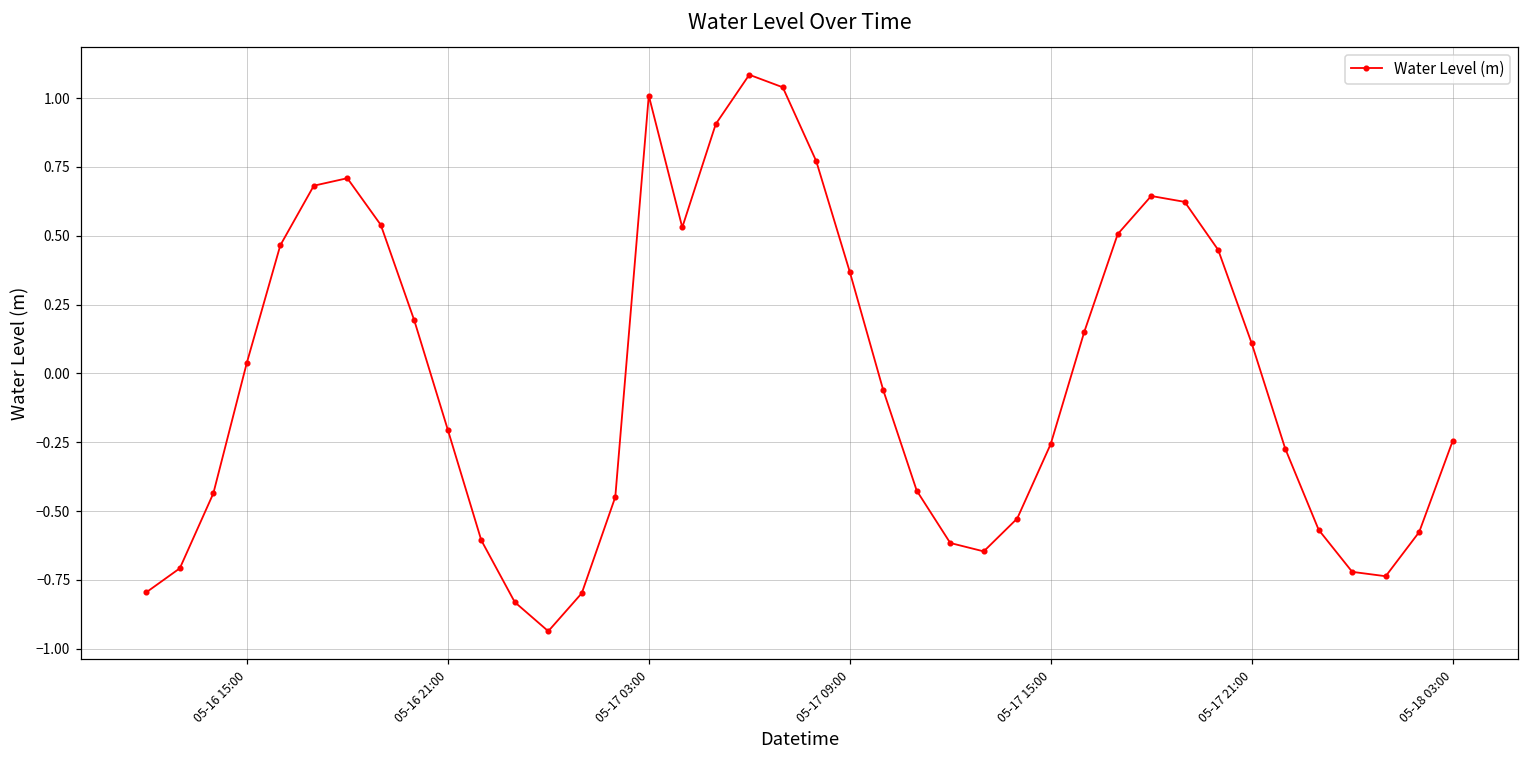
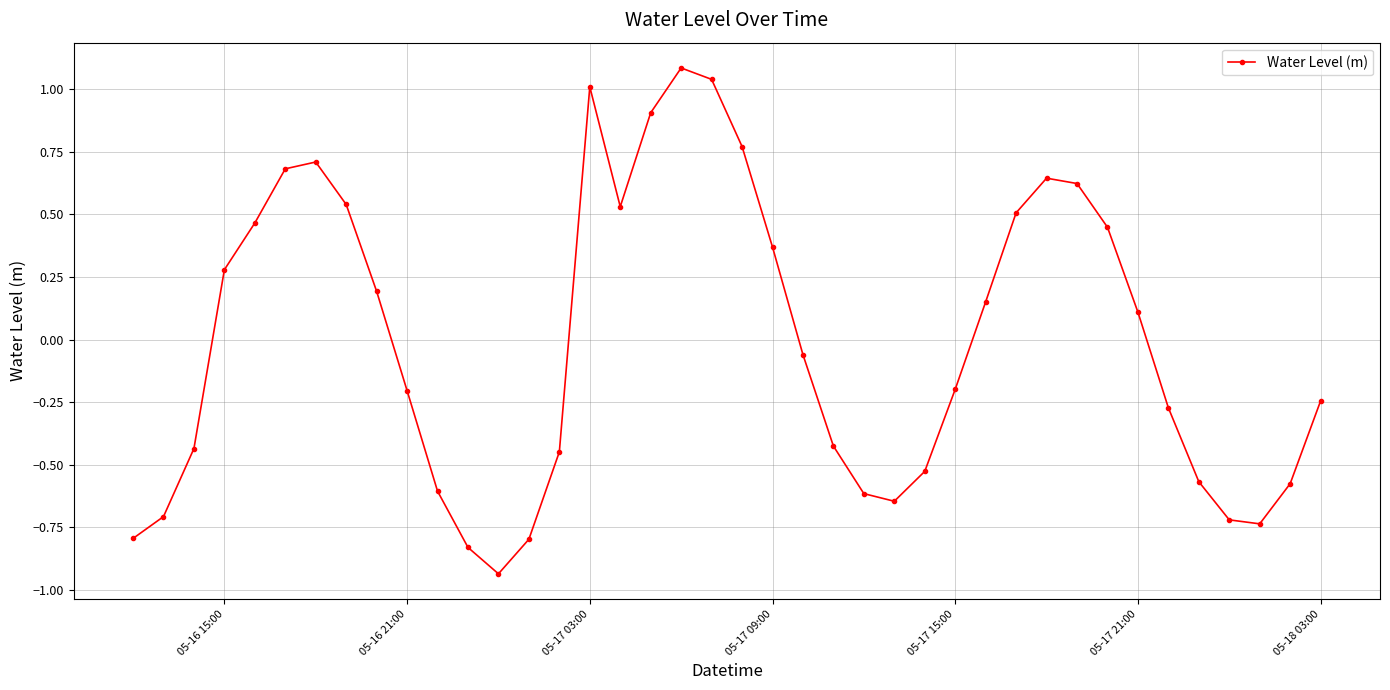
05-16 15:00: 0.04 -> 0.28
05-17 15:00: -0.26 -> -0.20
